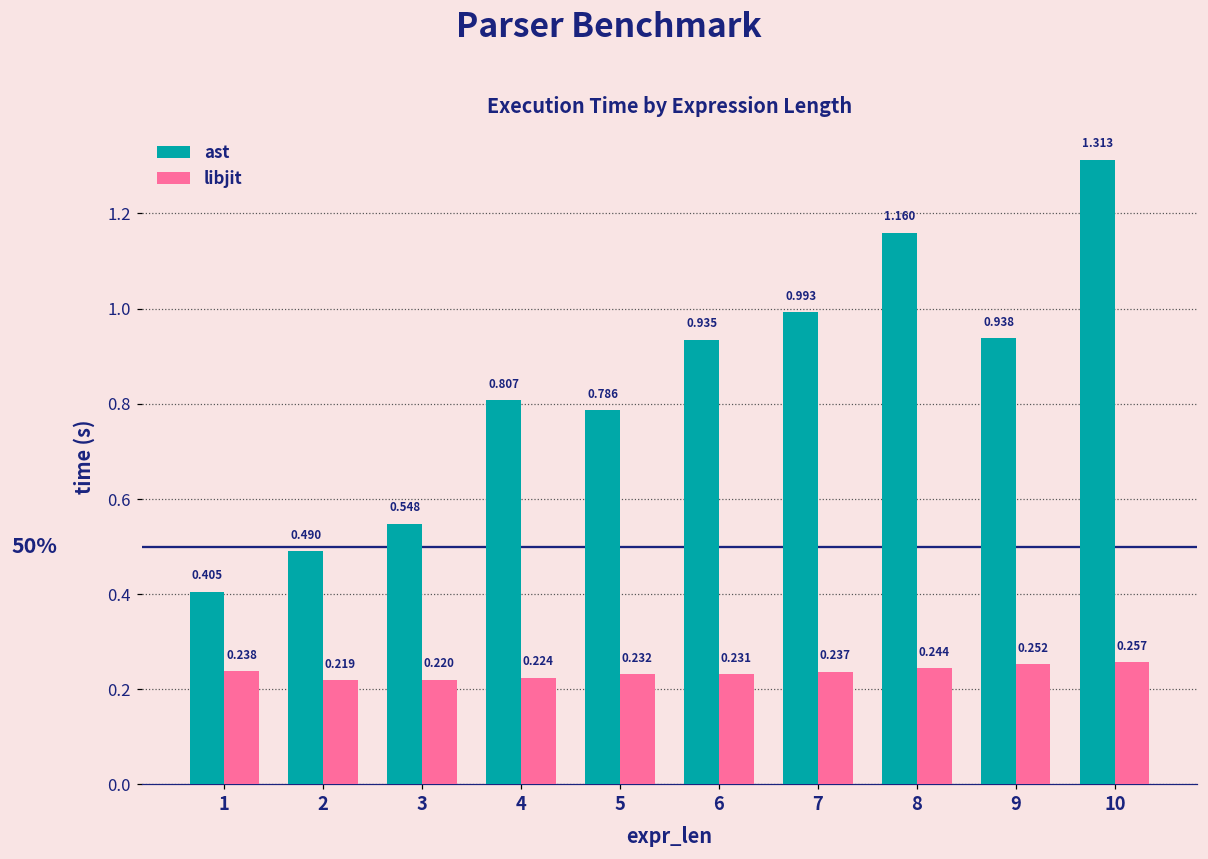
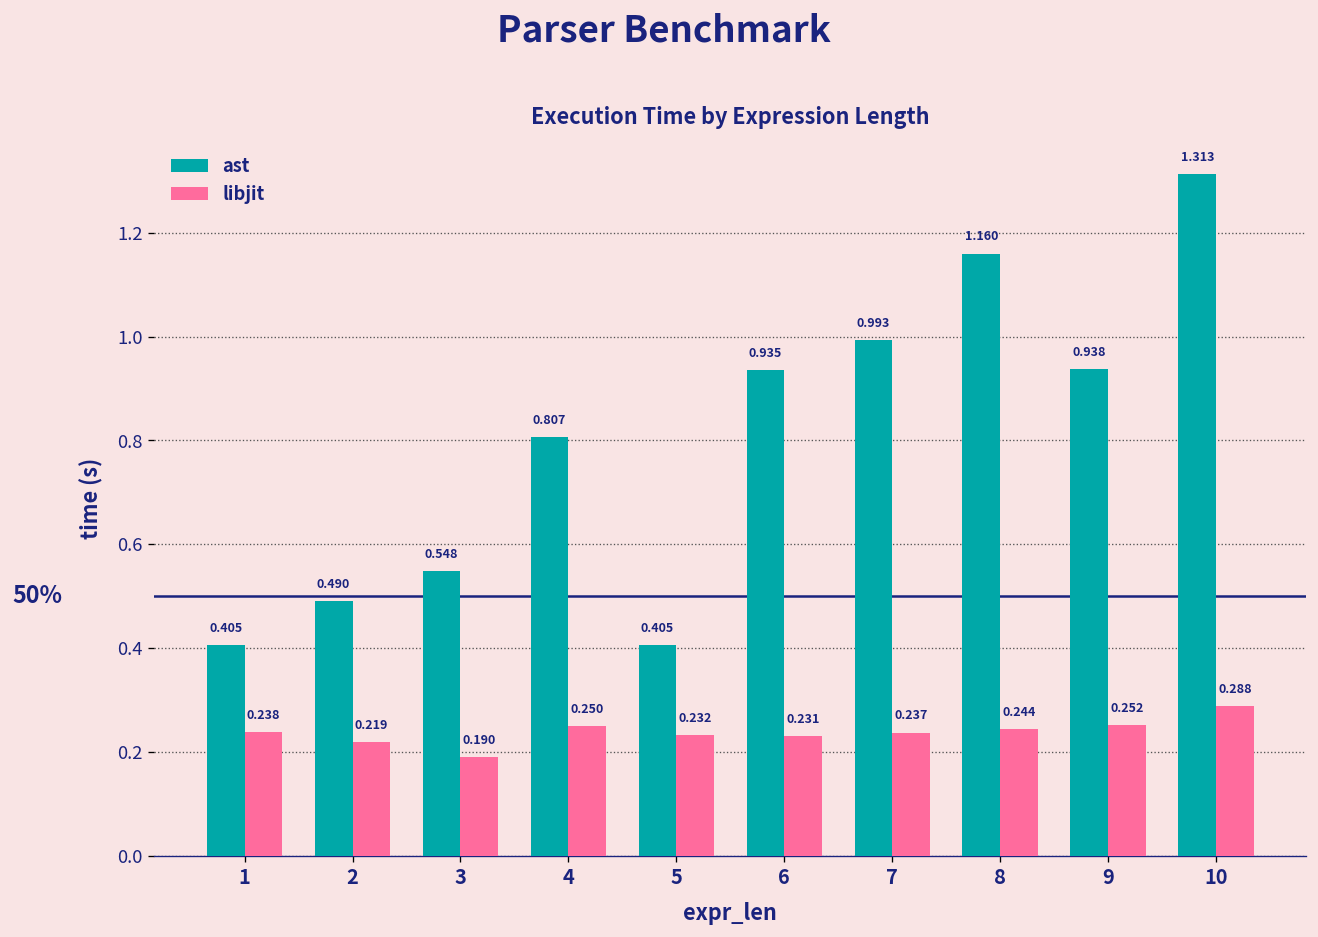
libjit, 3: 0.220 -> 0.190
libjit, 4: 0.224 -> 0.250
ast, 5: 0.786 -> 0.405
libjit, 10: 0.257 -> 0.288
